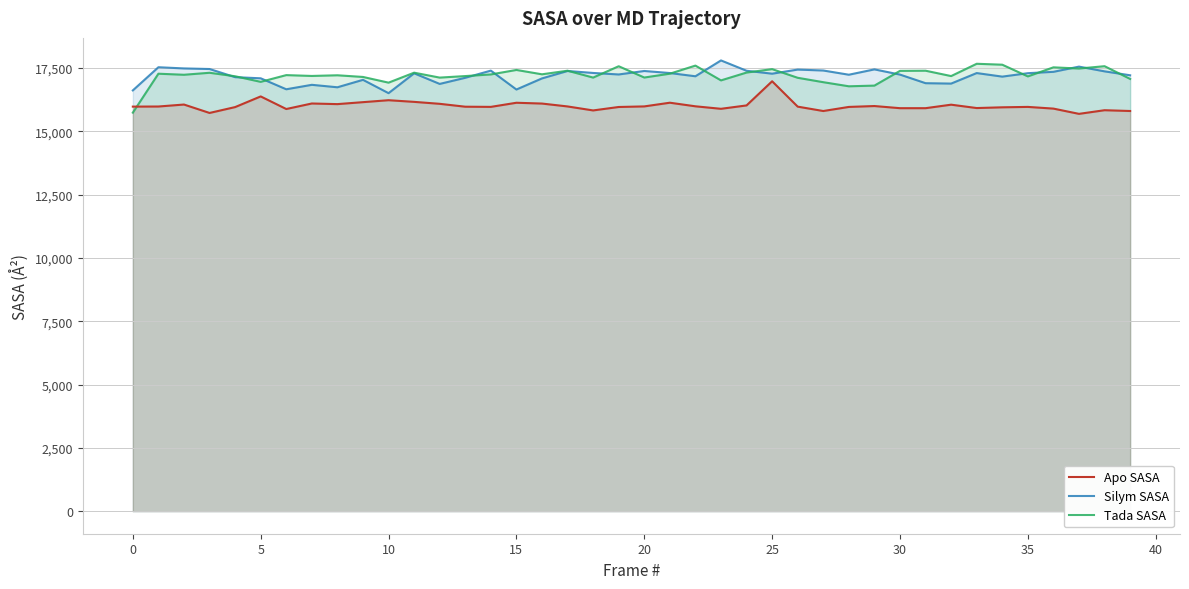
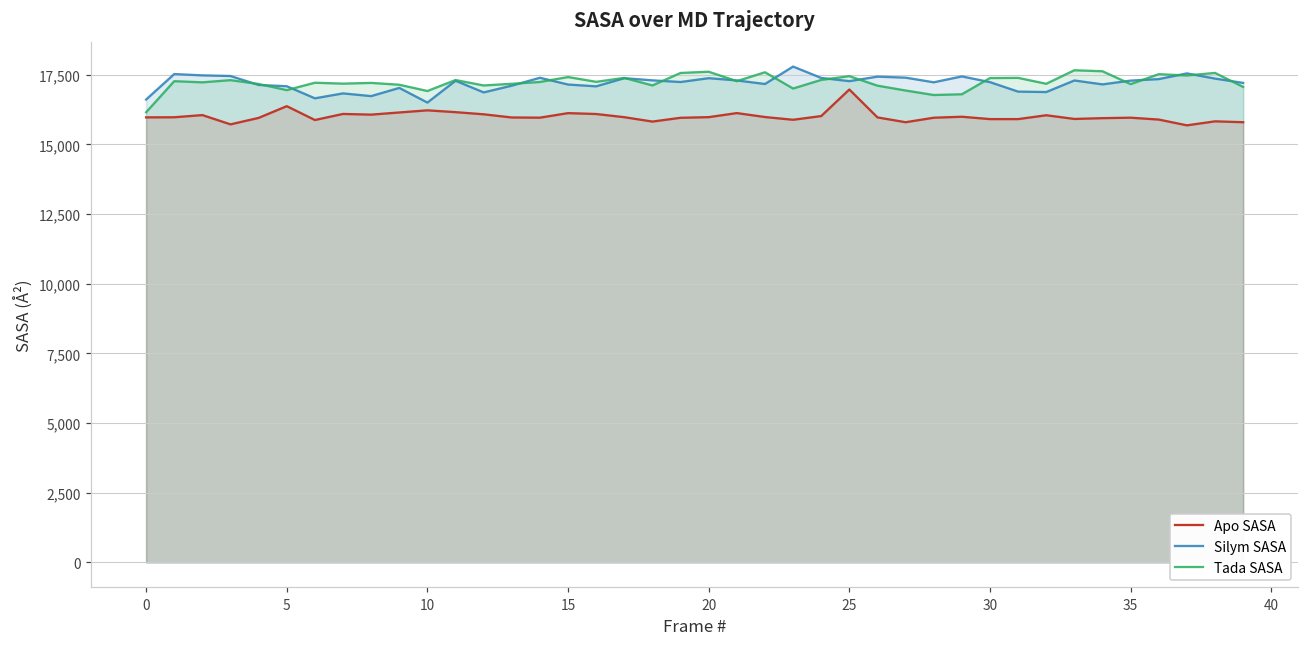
Tada SASA, 0: 15,700 -> 16,200
Silym SASA, 15: 16,600 -> 17,200
Tada SASA, 20: 17,100 -> 17,600
